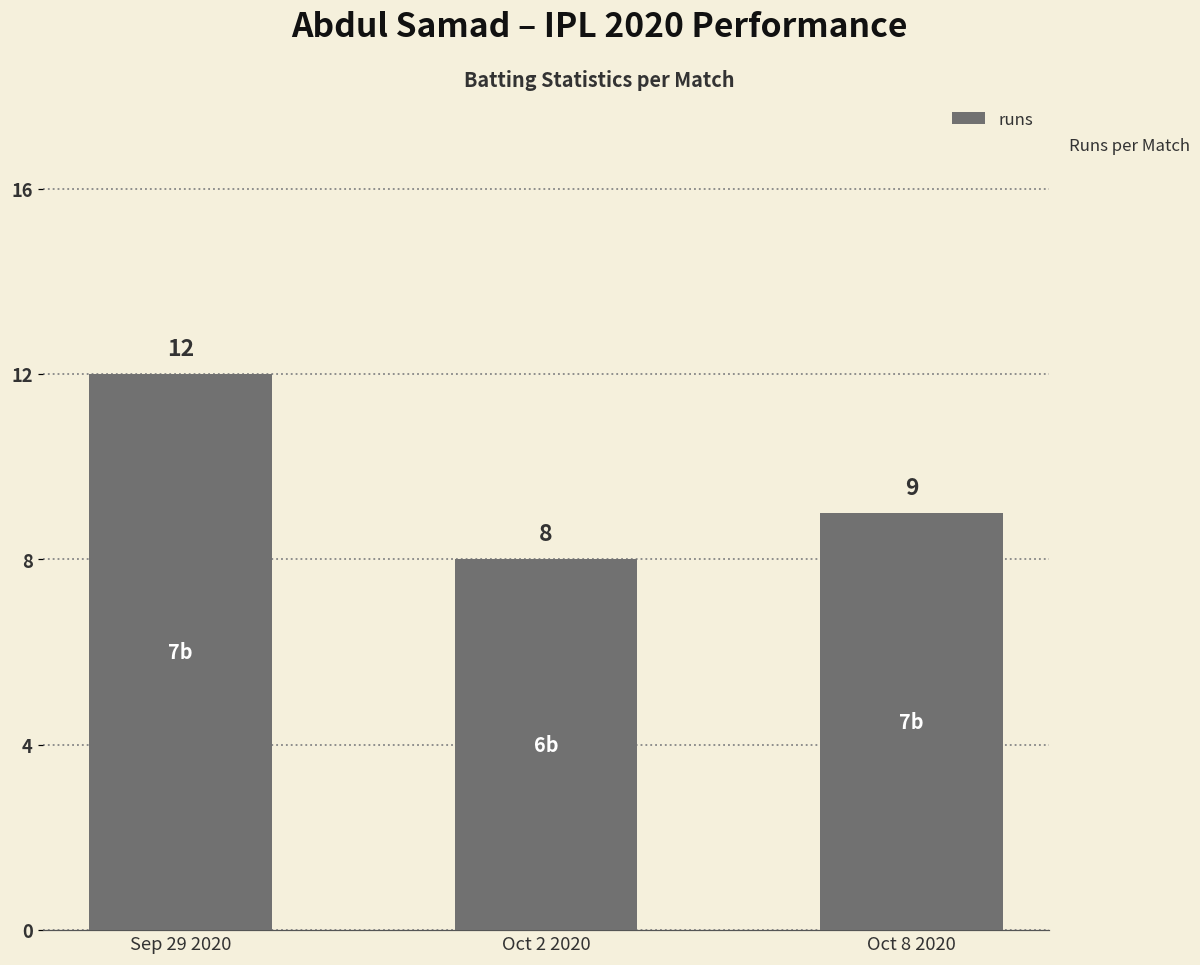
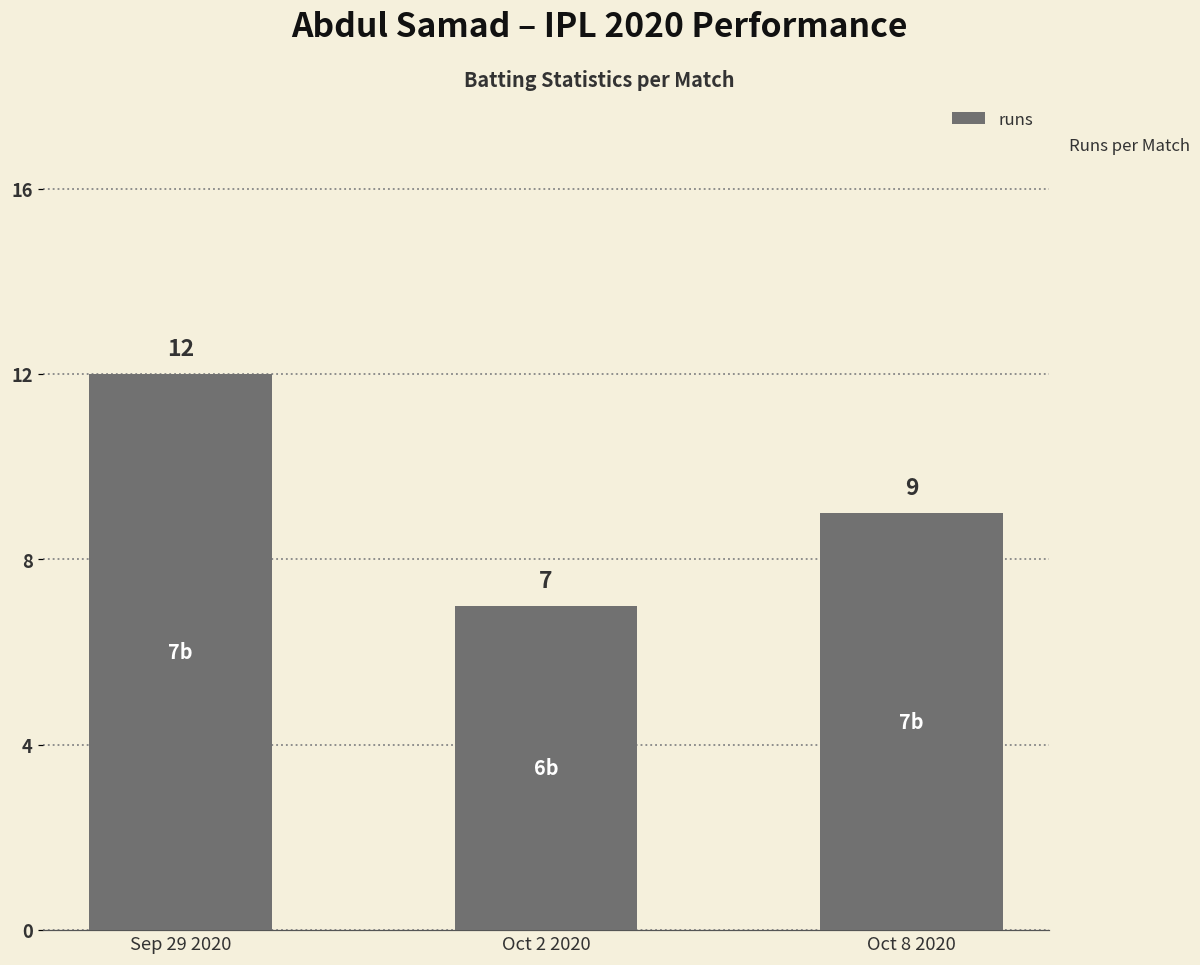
Oct 2 2020: 8 -> 7
